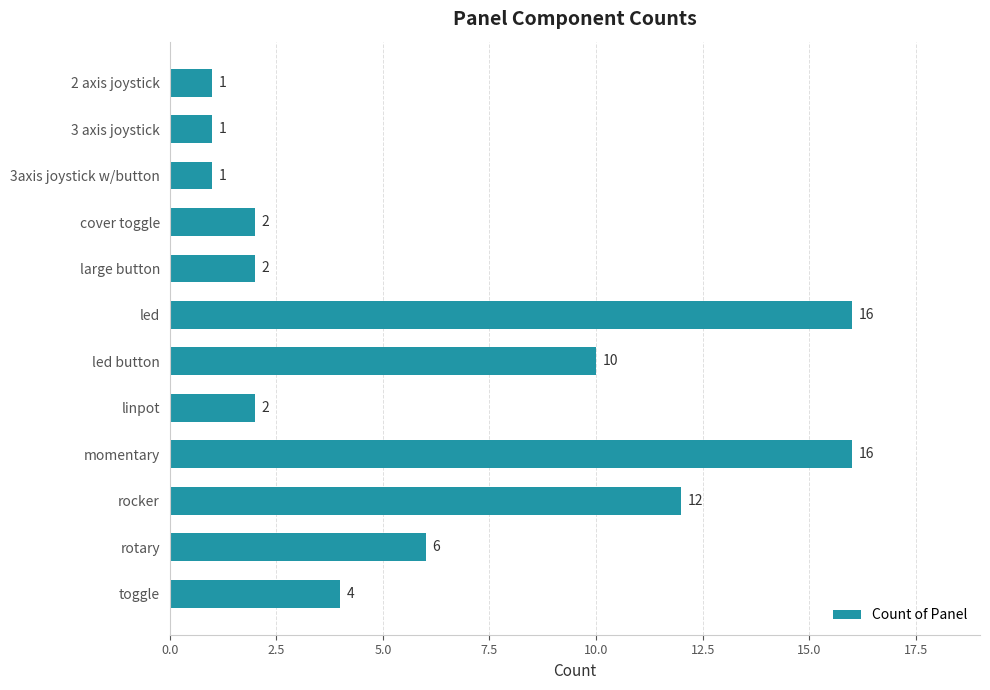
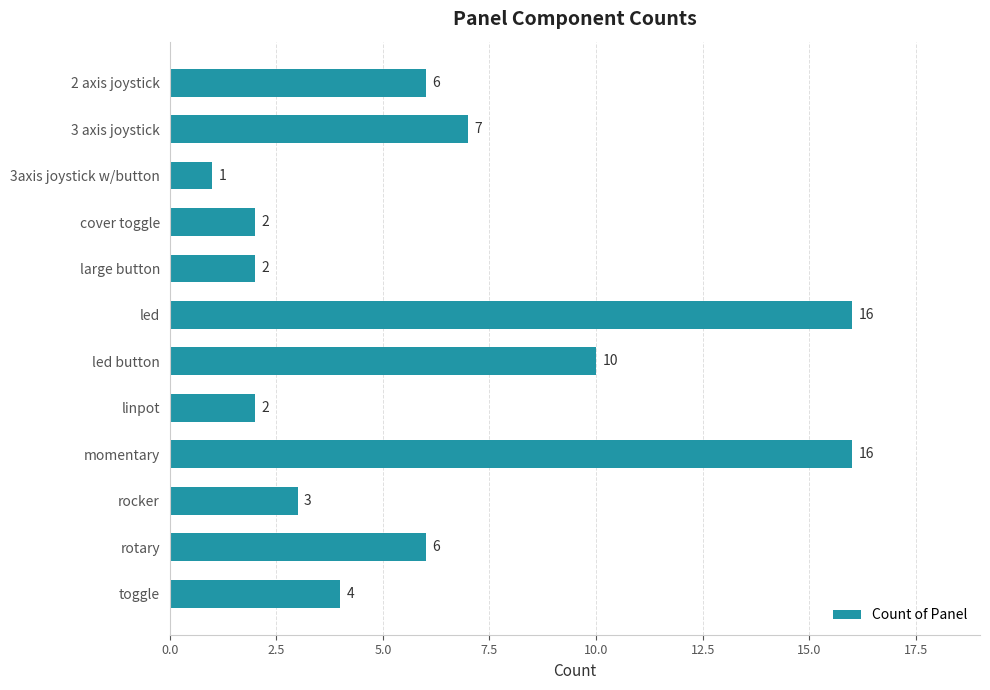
2 axis joystick: 1 -> 6
3 axis joystick: 1 -> 7
rocker: 12 -> 3
